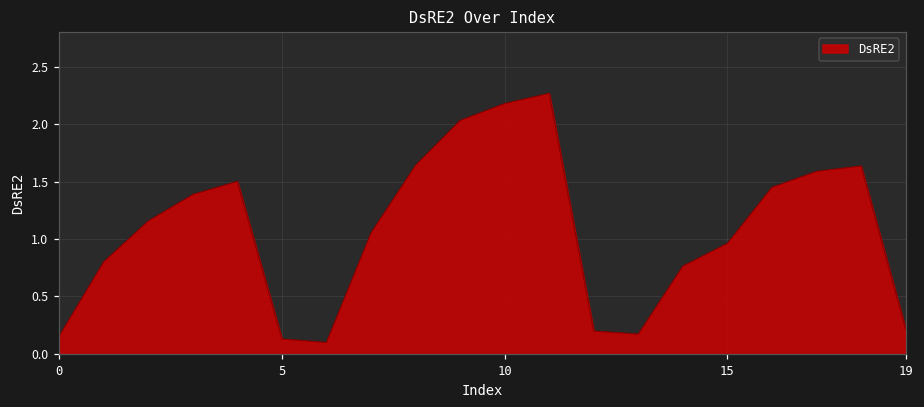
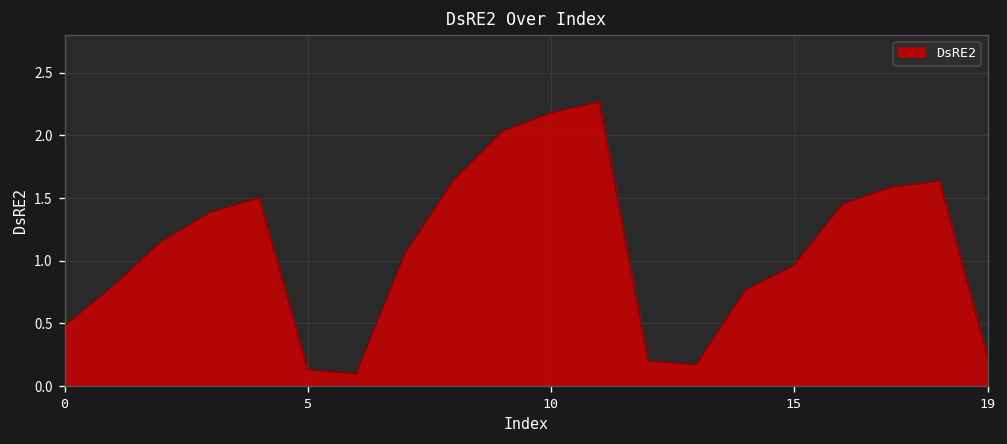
0: 0.15 -> 0.48
